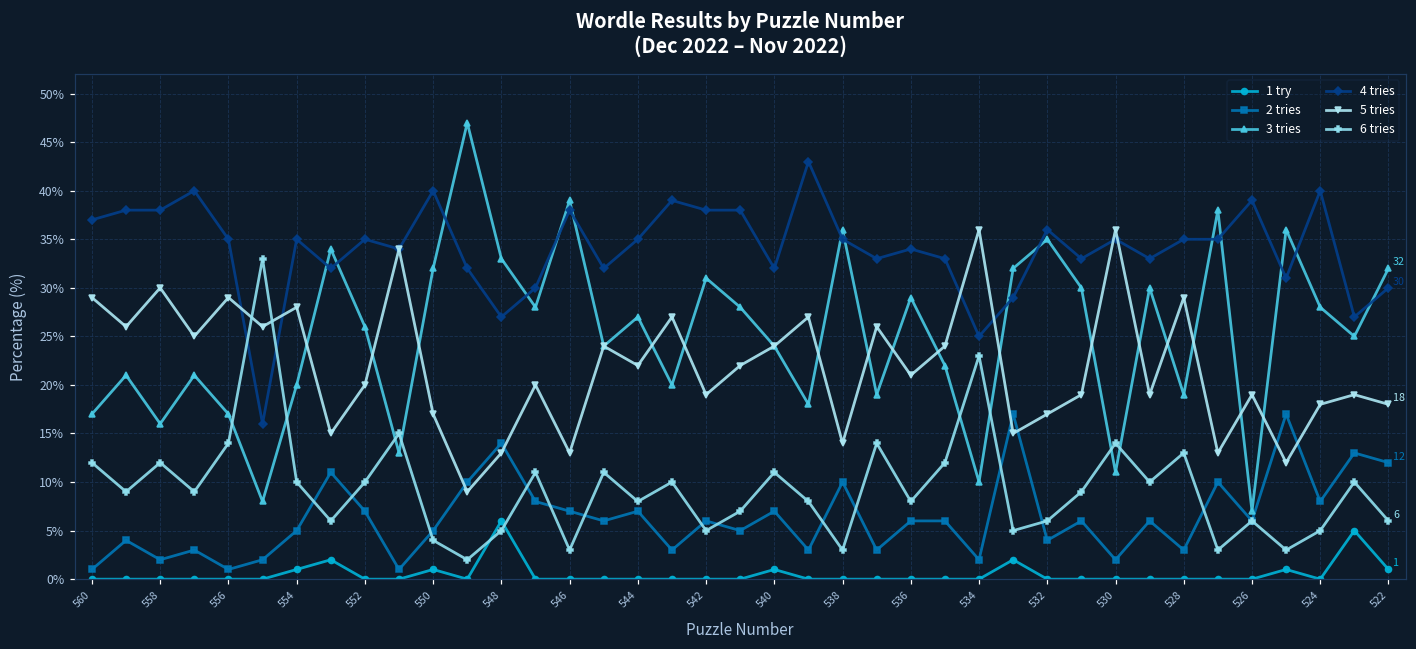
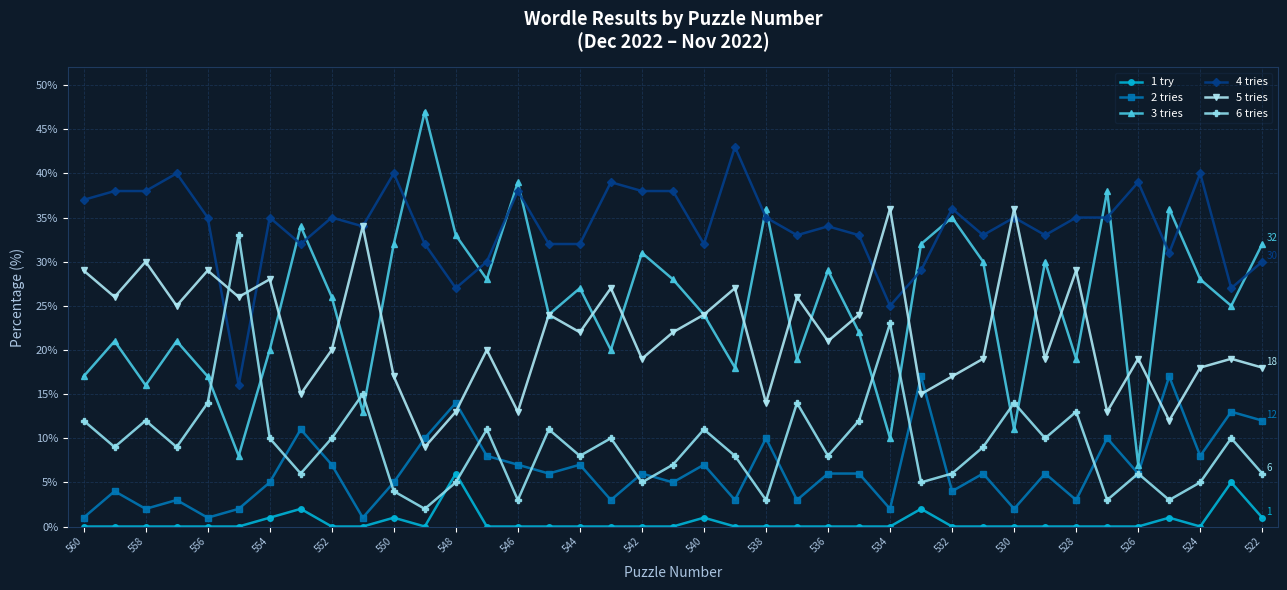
4 tries, 544: 35% -> 32%
